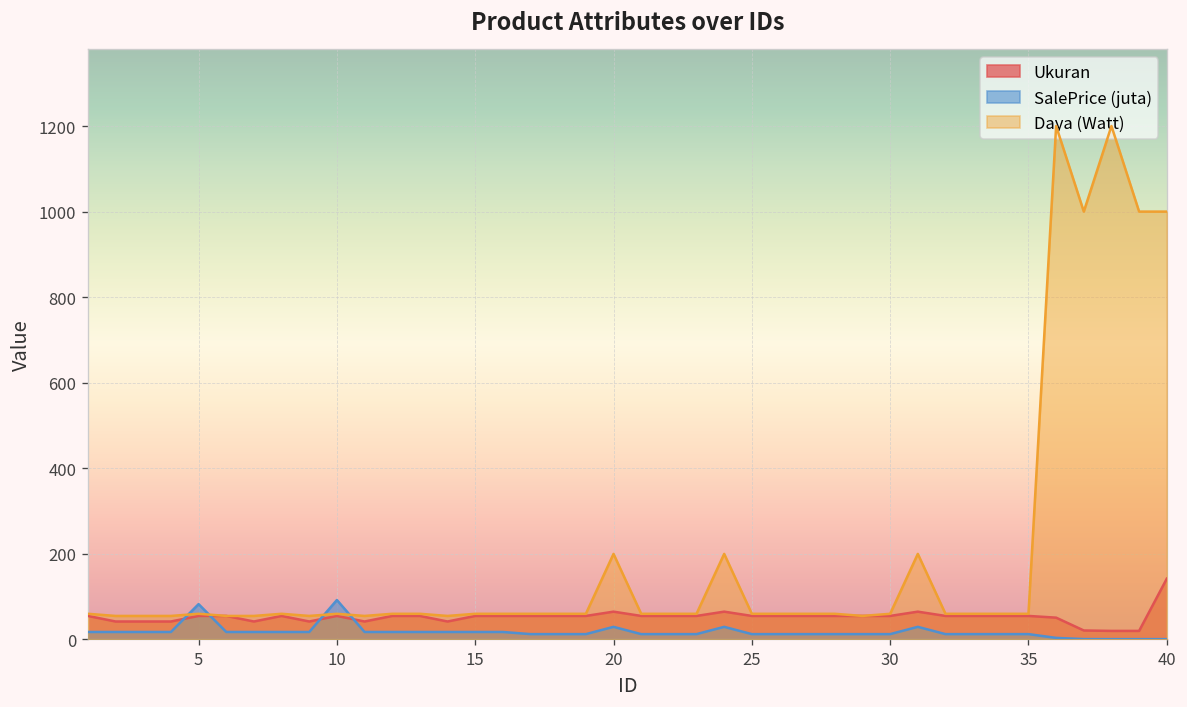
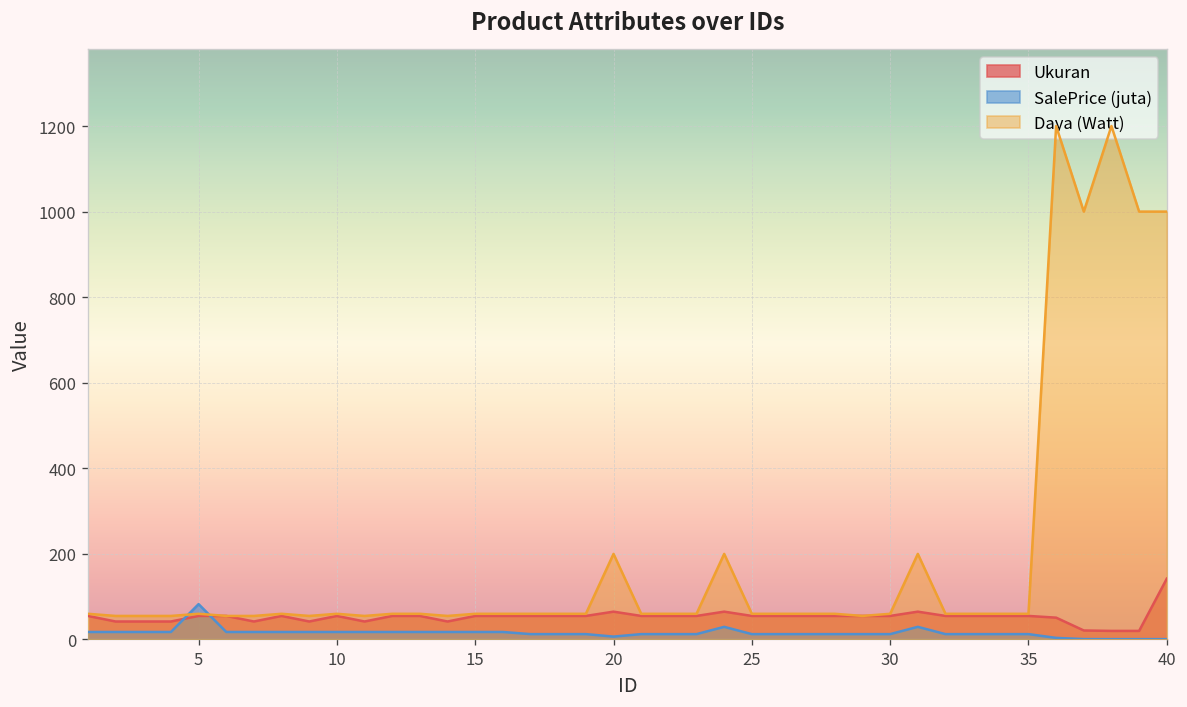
SalePrice (juta), 10: 90 -> 20
SalePrice (juta), 20: 30 -> 10
